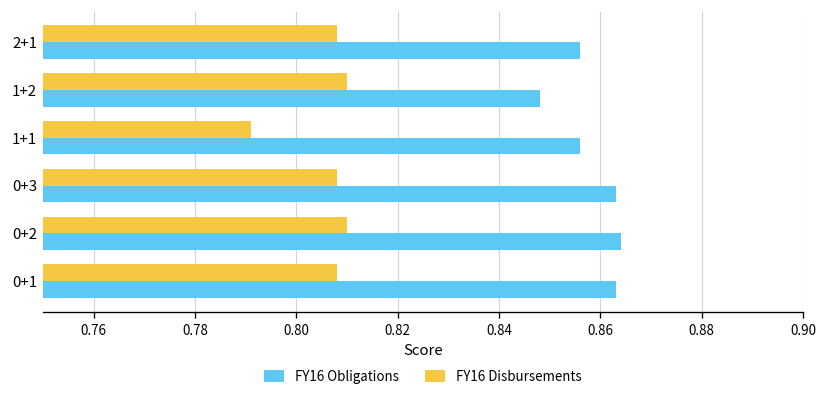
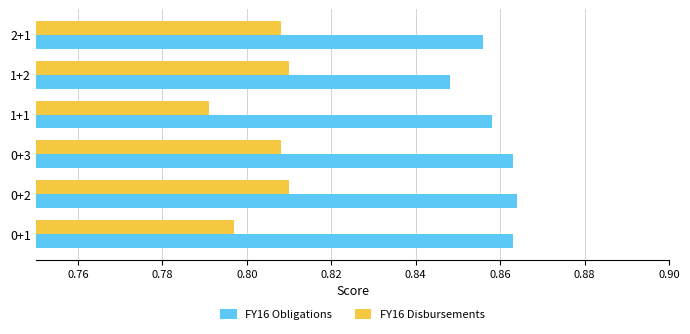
FY16 Obligations, 1+1: 0.856 -> 0.858
FY16 Disbursements, 0+1: 0.808 -> 0.797
